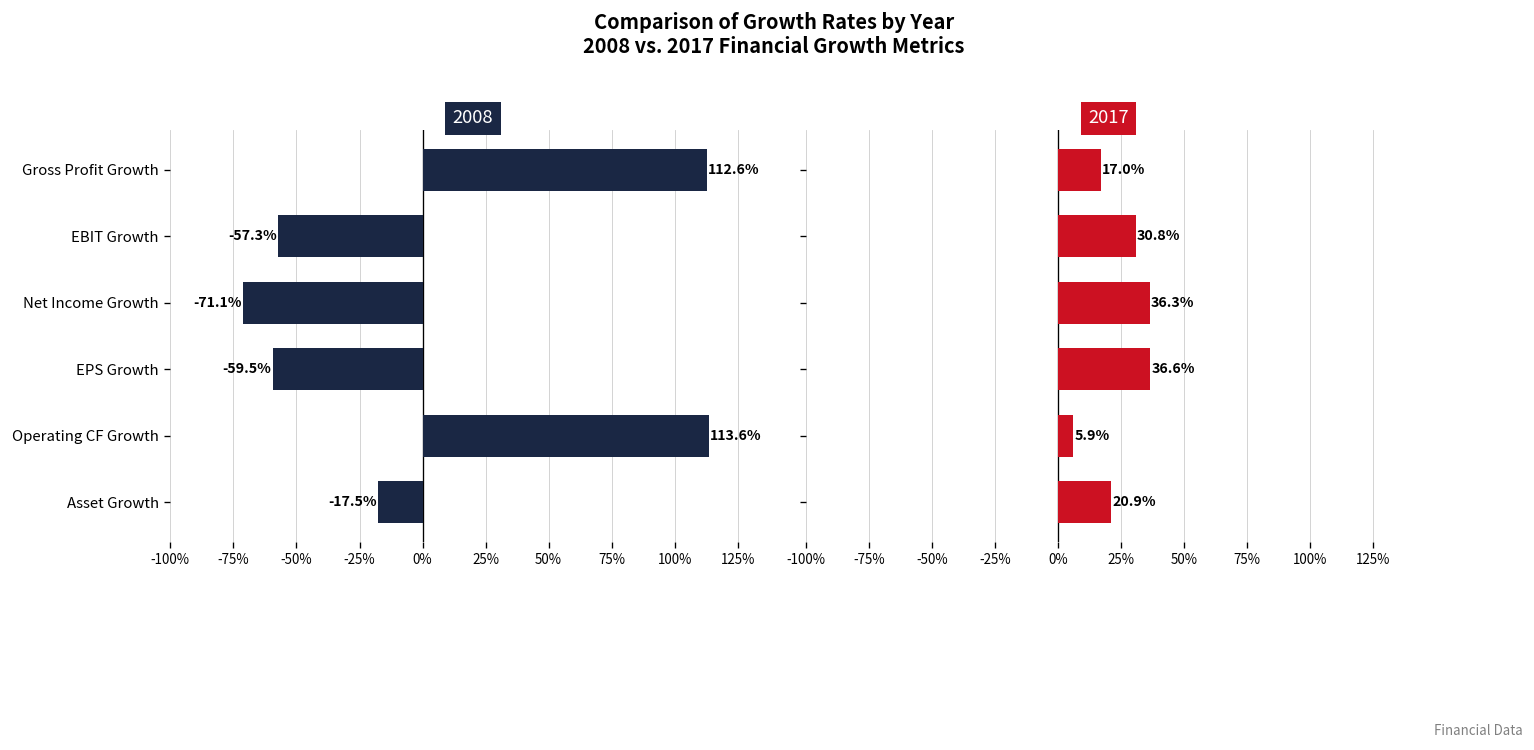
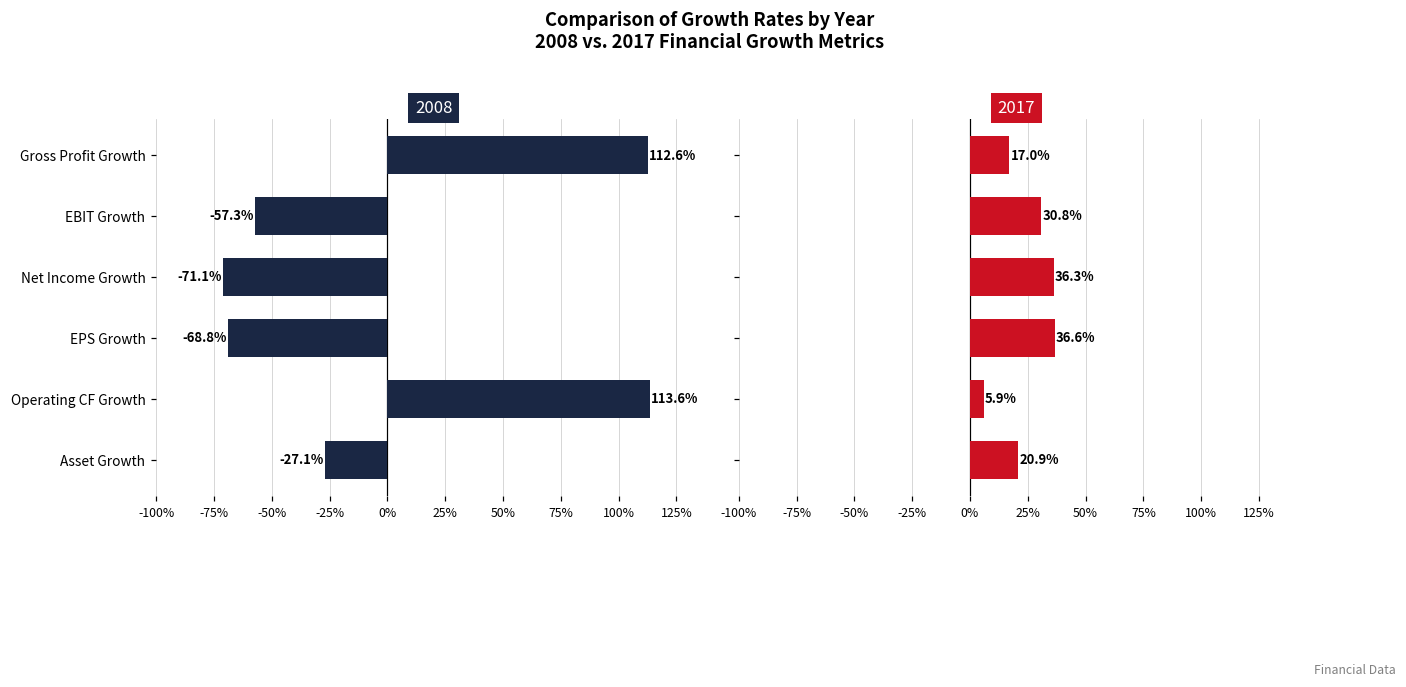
2008, EPS Growth: -59.5% -> -68.8%
2008, Asset Growth: -17.5% -> -27.1%
